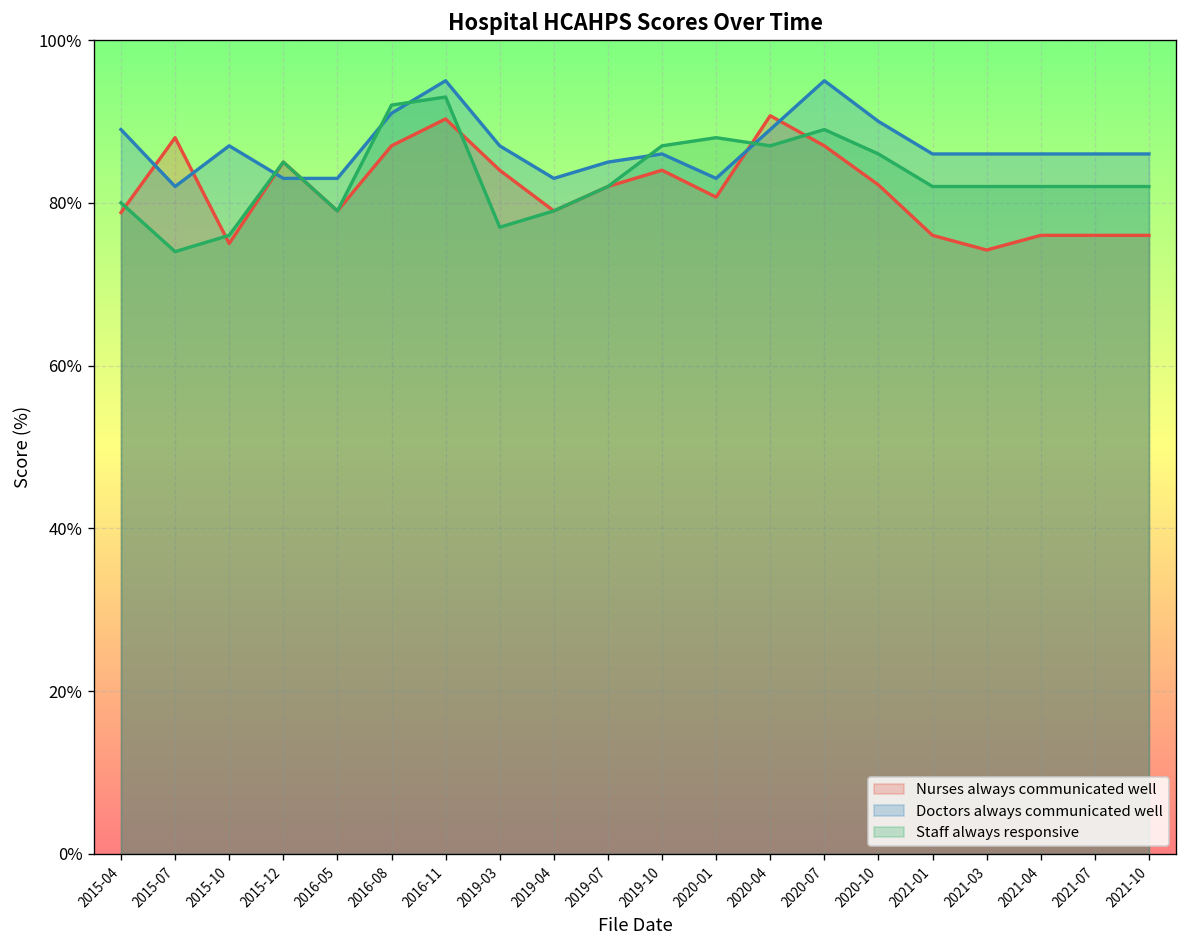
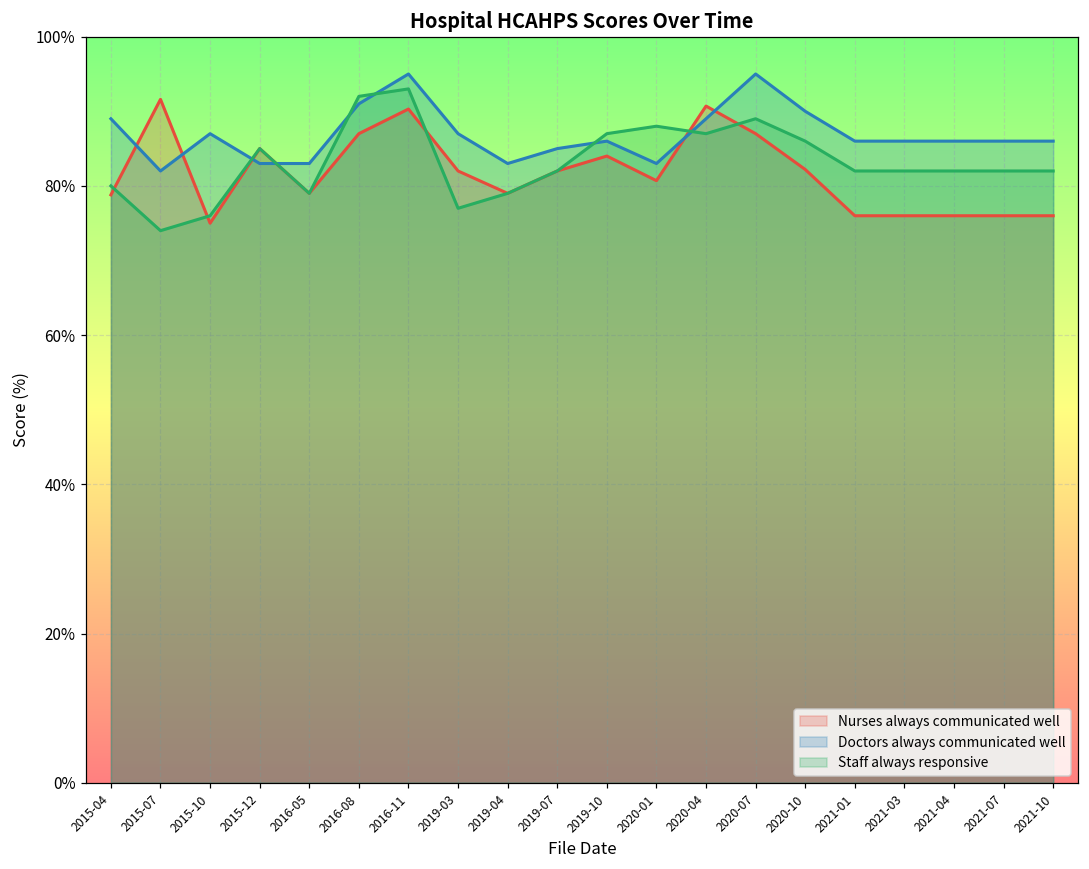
Nurses always communicated well, 2015-07: 88% -> 92%
Nurses always communicated well, 2019-03: 84% -> 82%
Nurses always communicated well, 2021-03: 74% -> 76%
